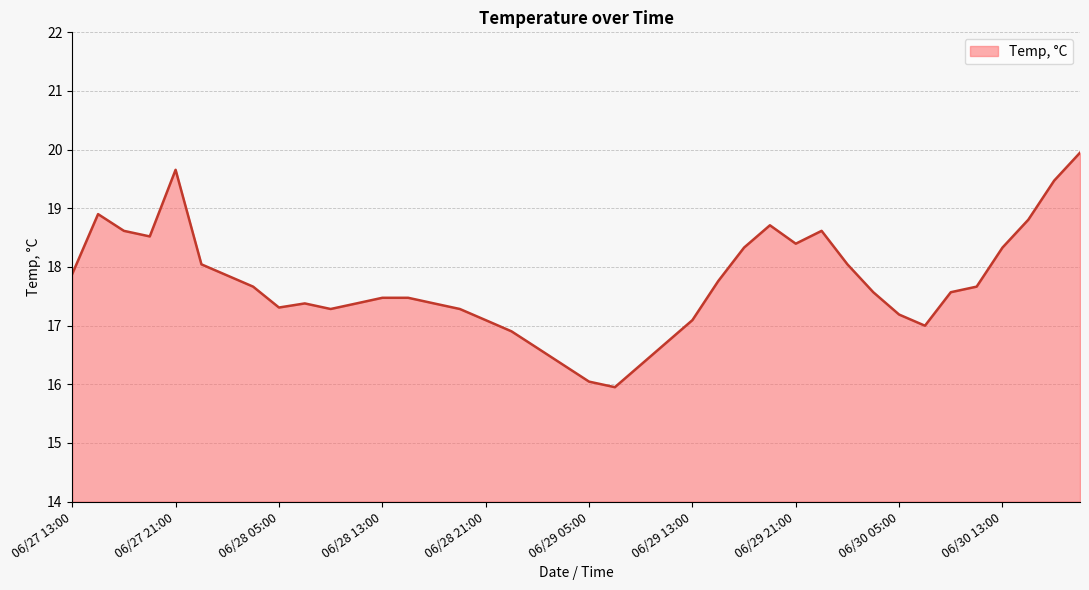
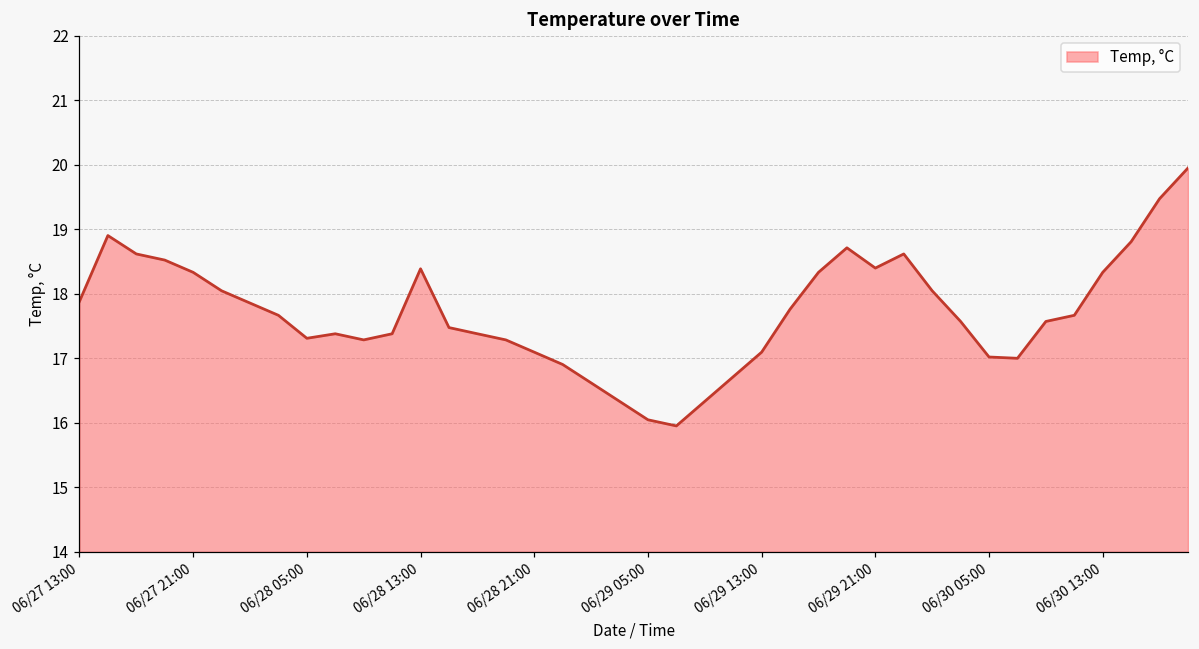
06/27 21:00: 19.7 -> 18.3
06/28 13:00: 17.5 -> 18.4
06/30 05:00: 17.2 -> 17.0
